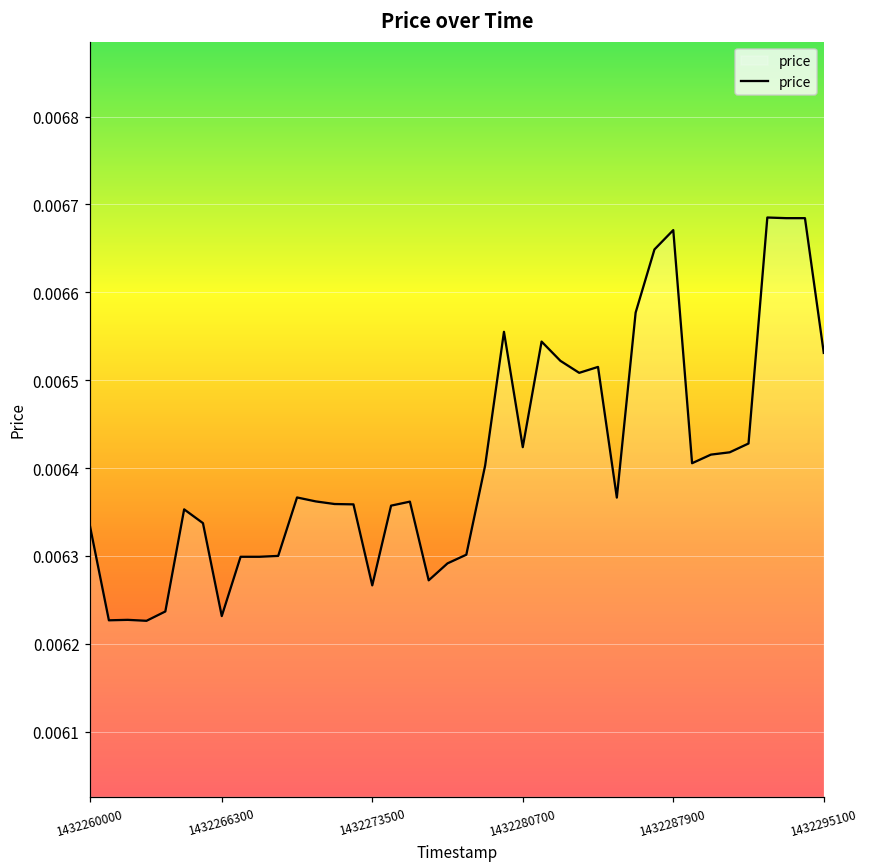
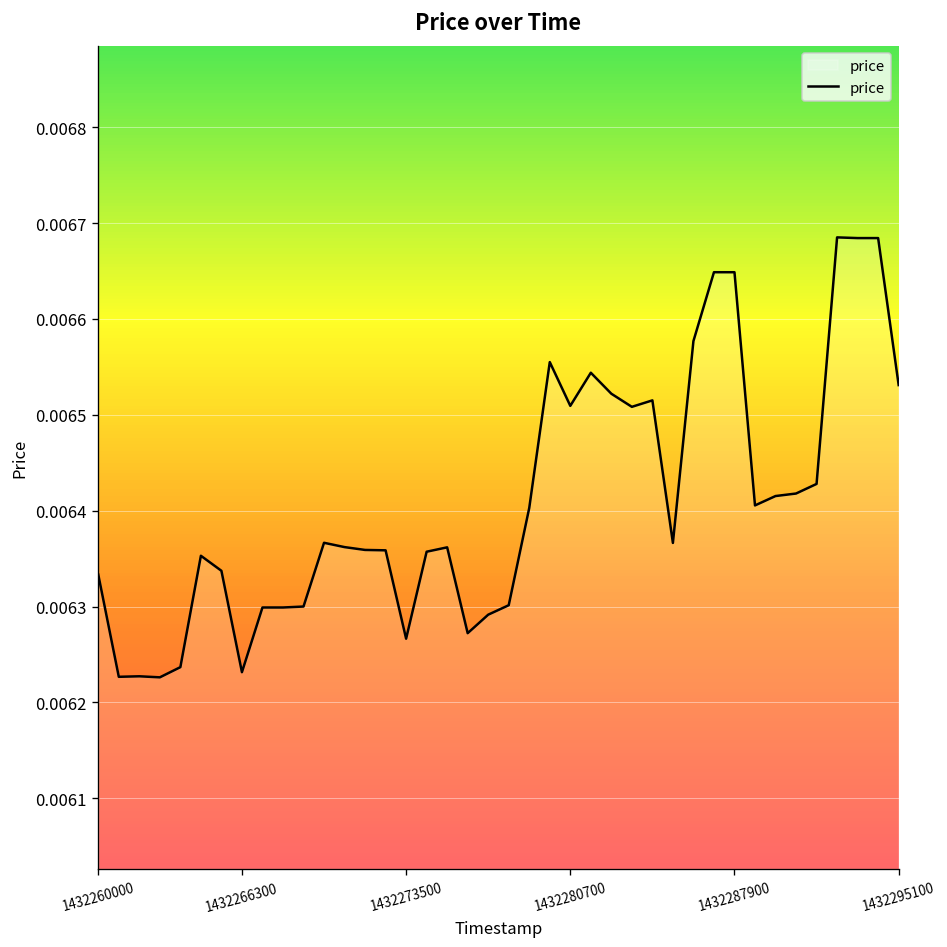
1432280700: 0.00642 -> 0.00651
1432287900: 0.00667 -> 0.00665
